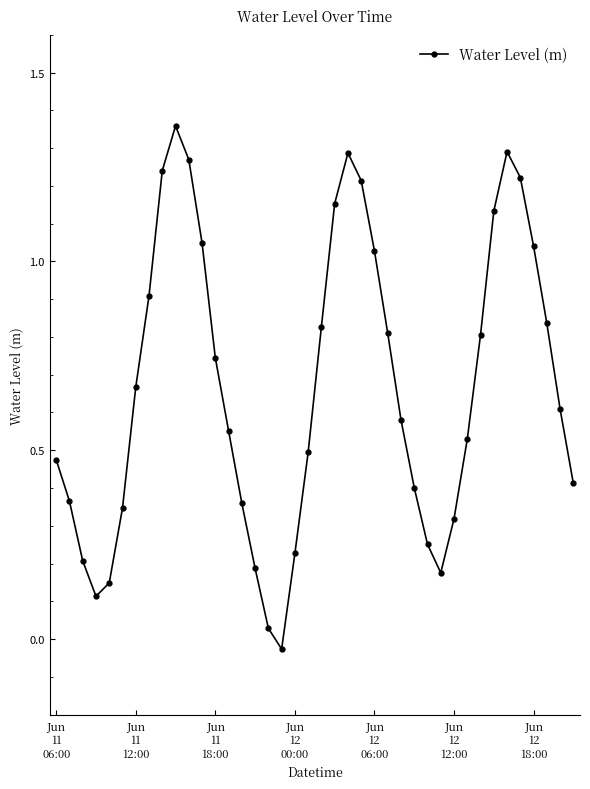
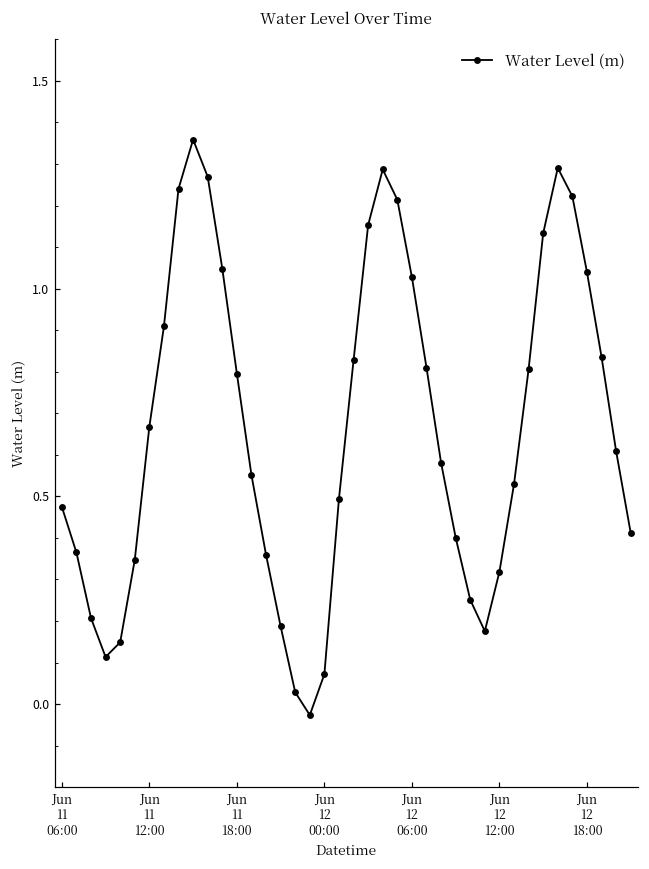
Jun 11 18:00: 0.74 -> 0.80
Jun 12 00:00: 0.23 -> 0.07
